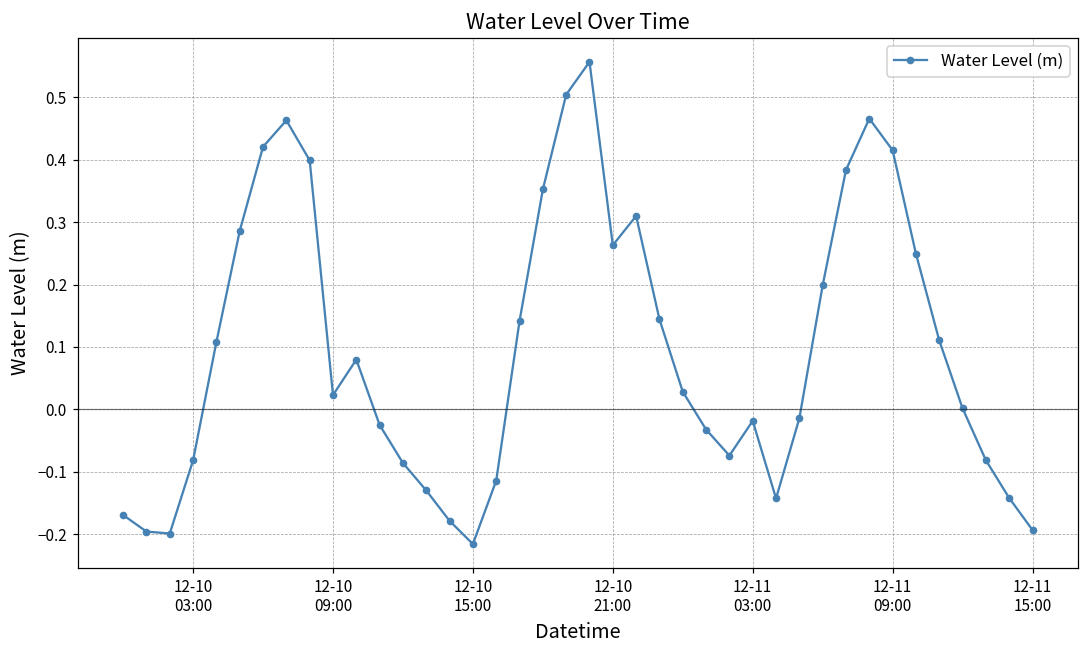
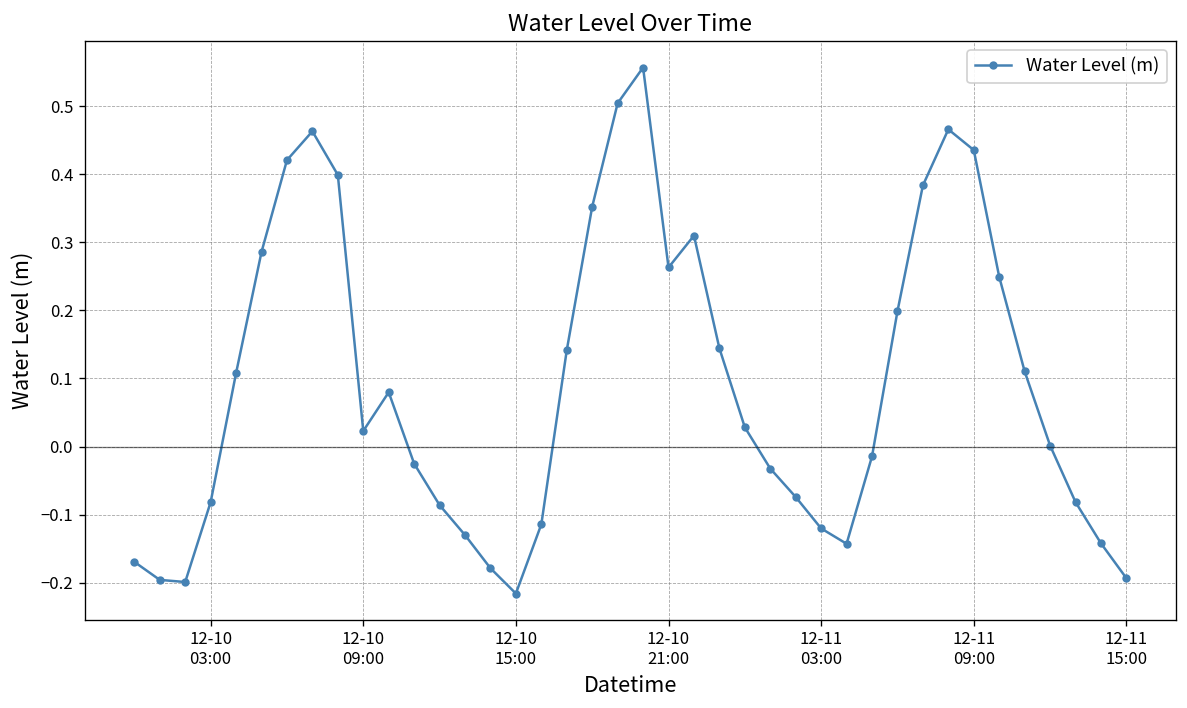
12-11 03:00: -0.02 -> -0.12
12-11 09:00: 0.41 -> 0.44
